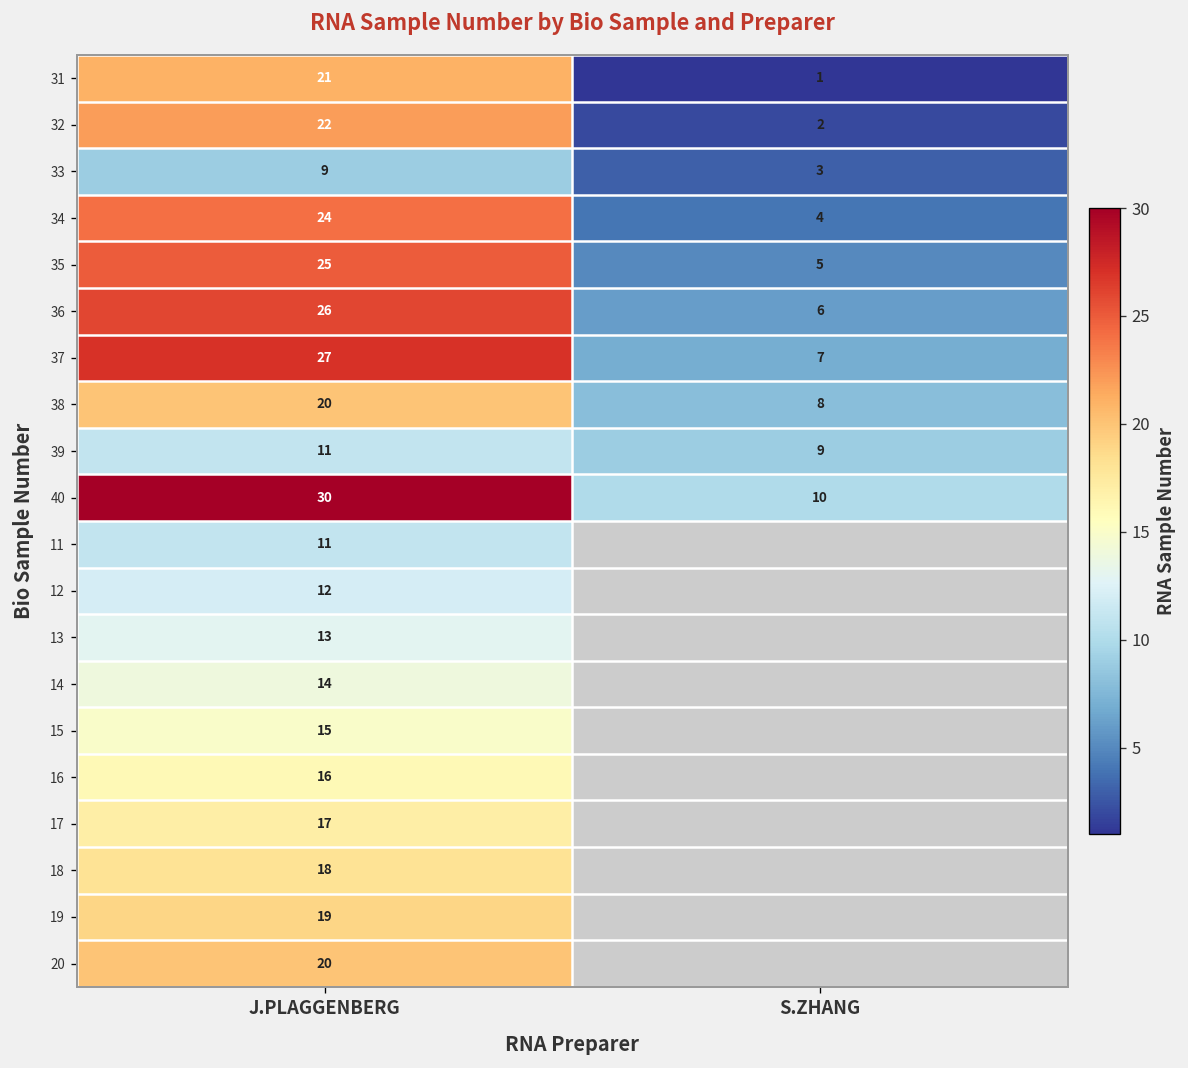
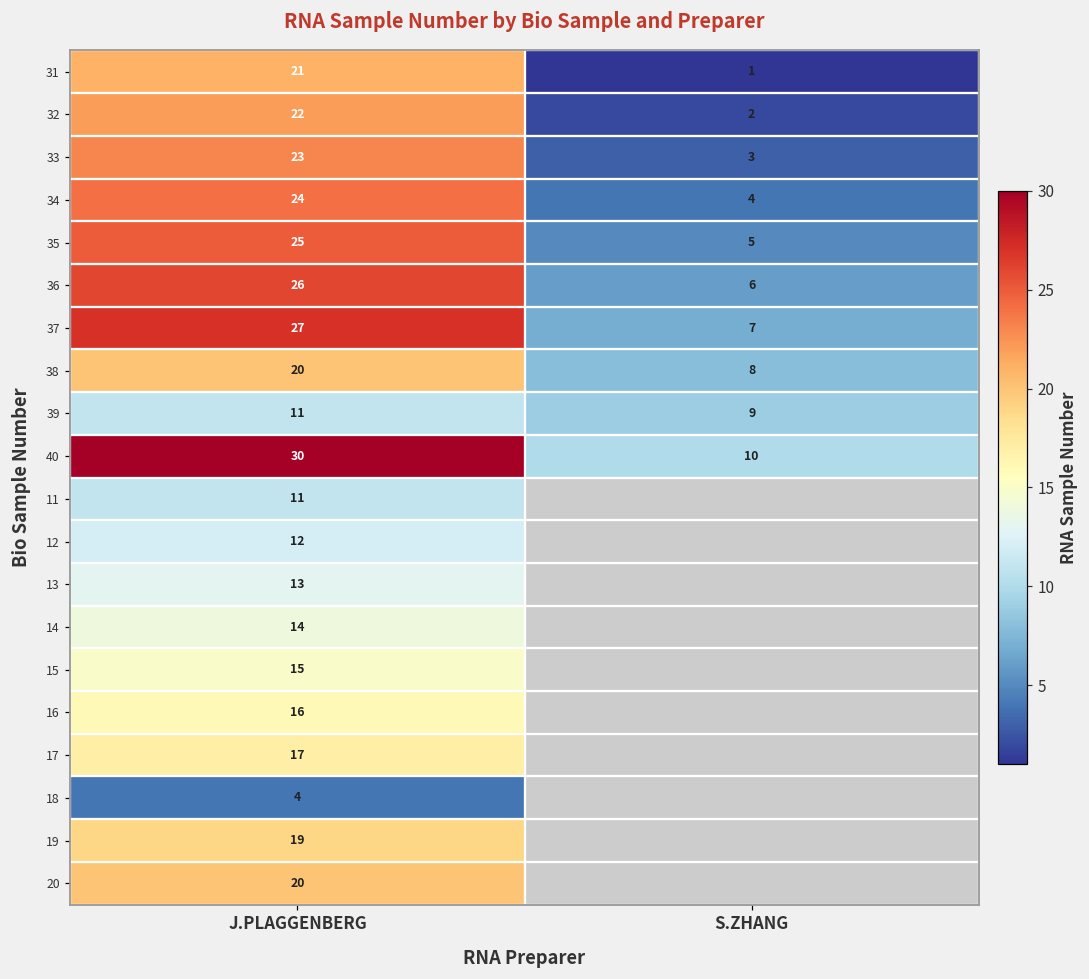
33, J.PLAGGENBERG: 9 -> 23
18, J.PLAGGENBERG: 18 -> 4
